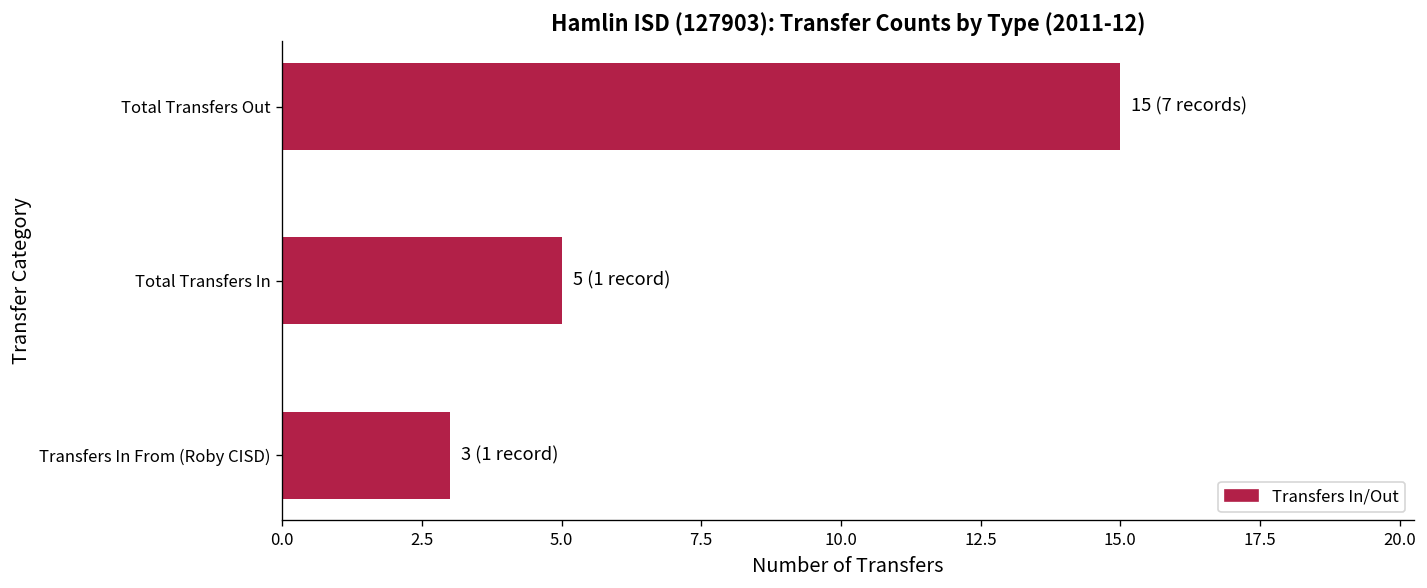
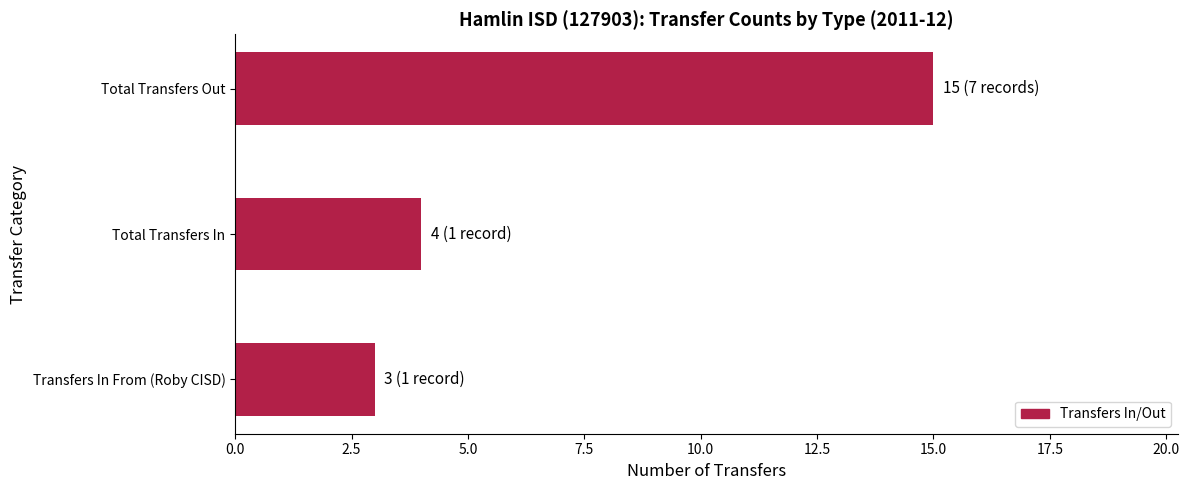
Total Transfers In: 5 -> 4
